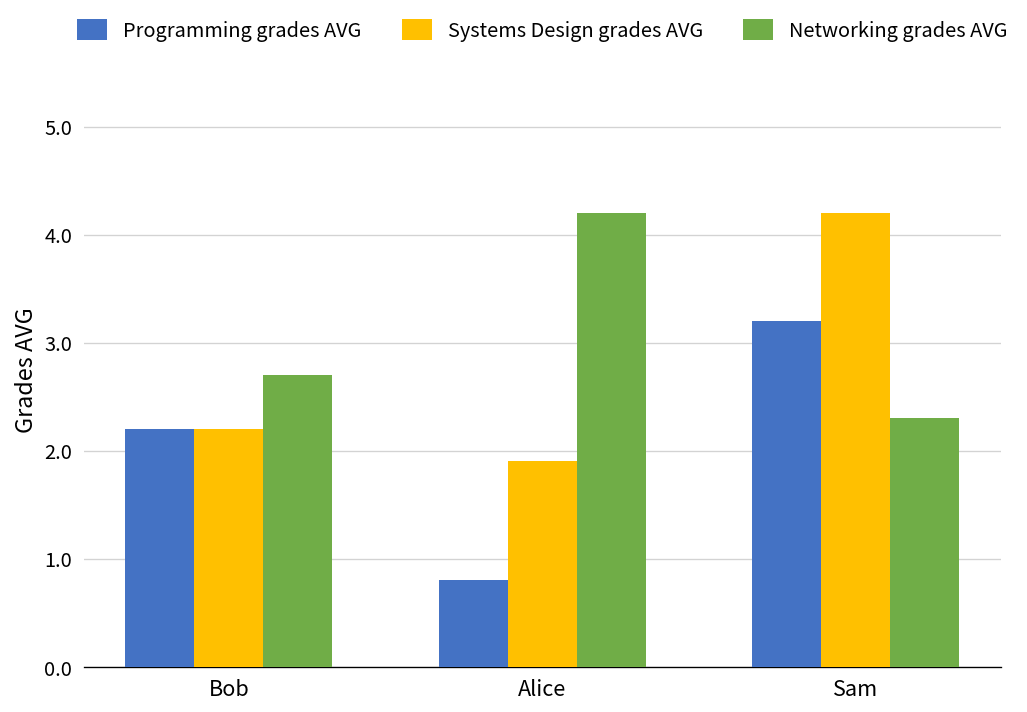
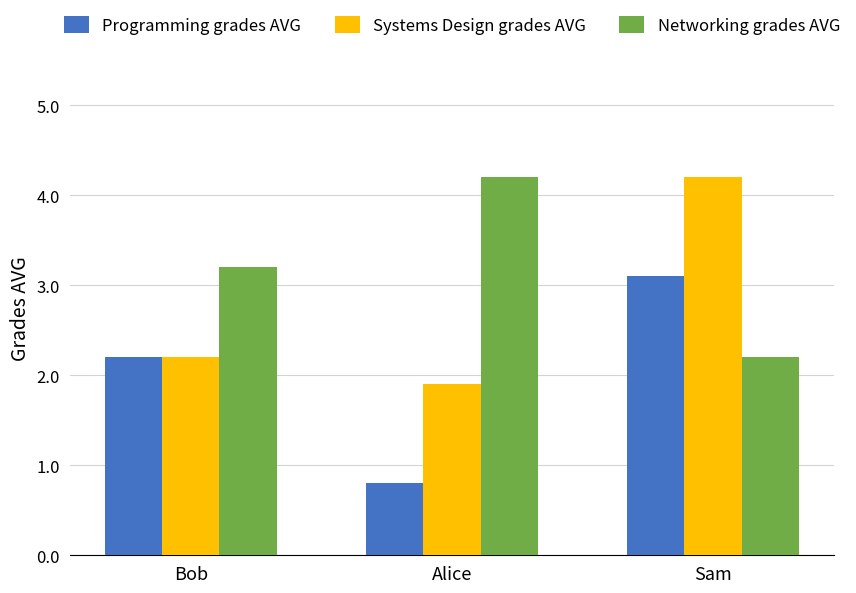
Networking grades AVG, Bob: 2.7 -> 3.2
Programming grades AVG, Sam: 3.2 -> 3.1
Networking grades AVG, Sam: 2.3 -> 2.2
